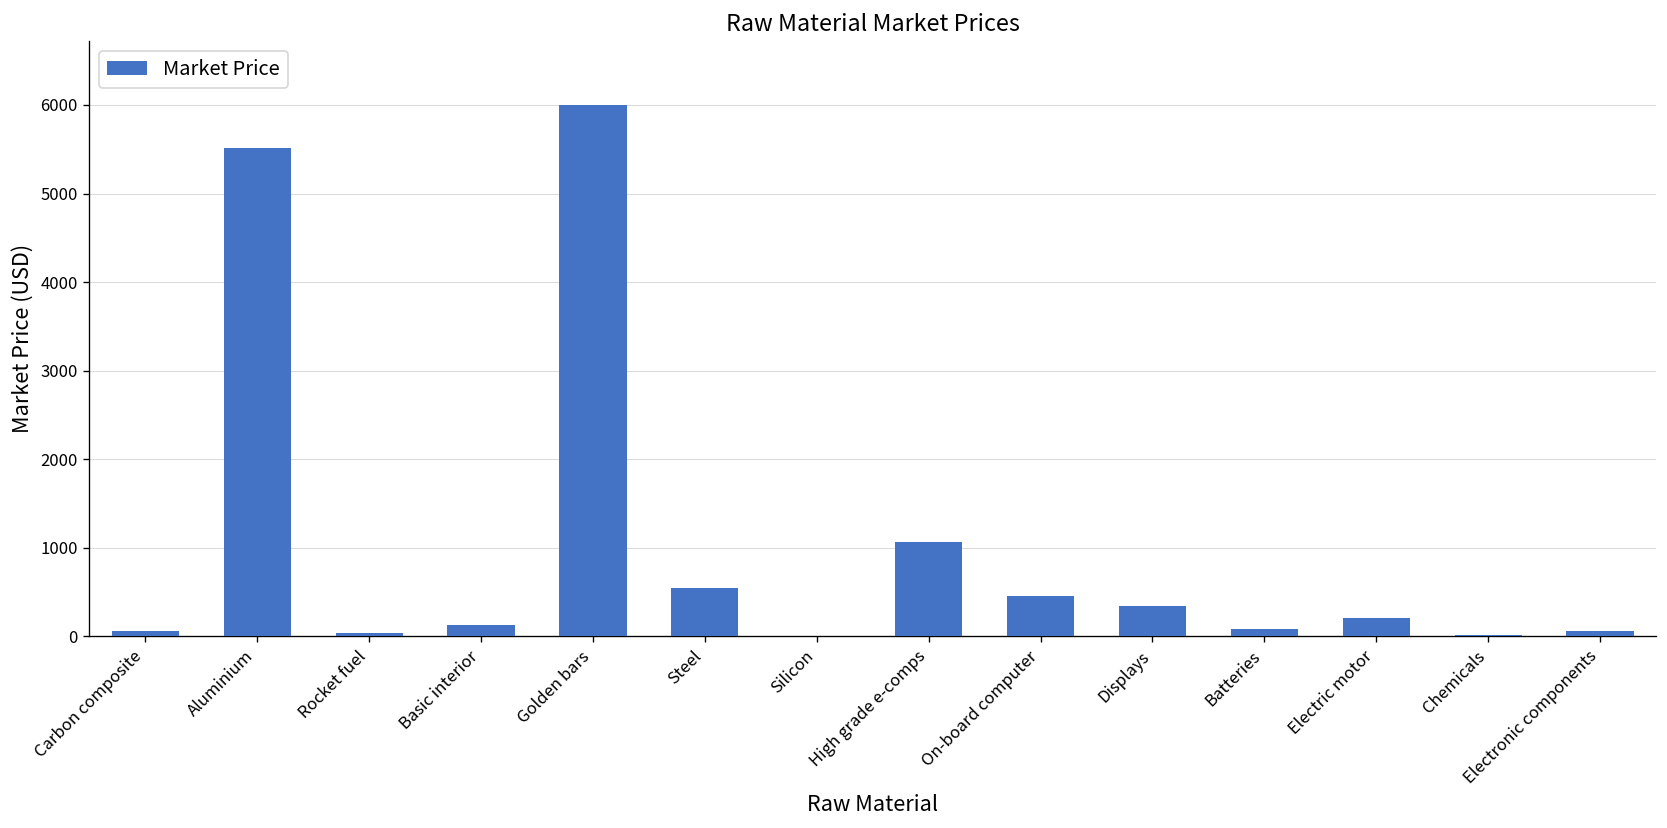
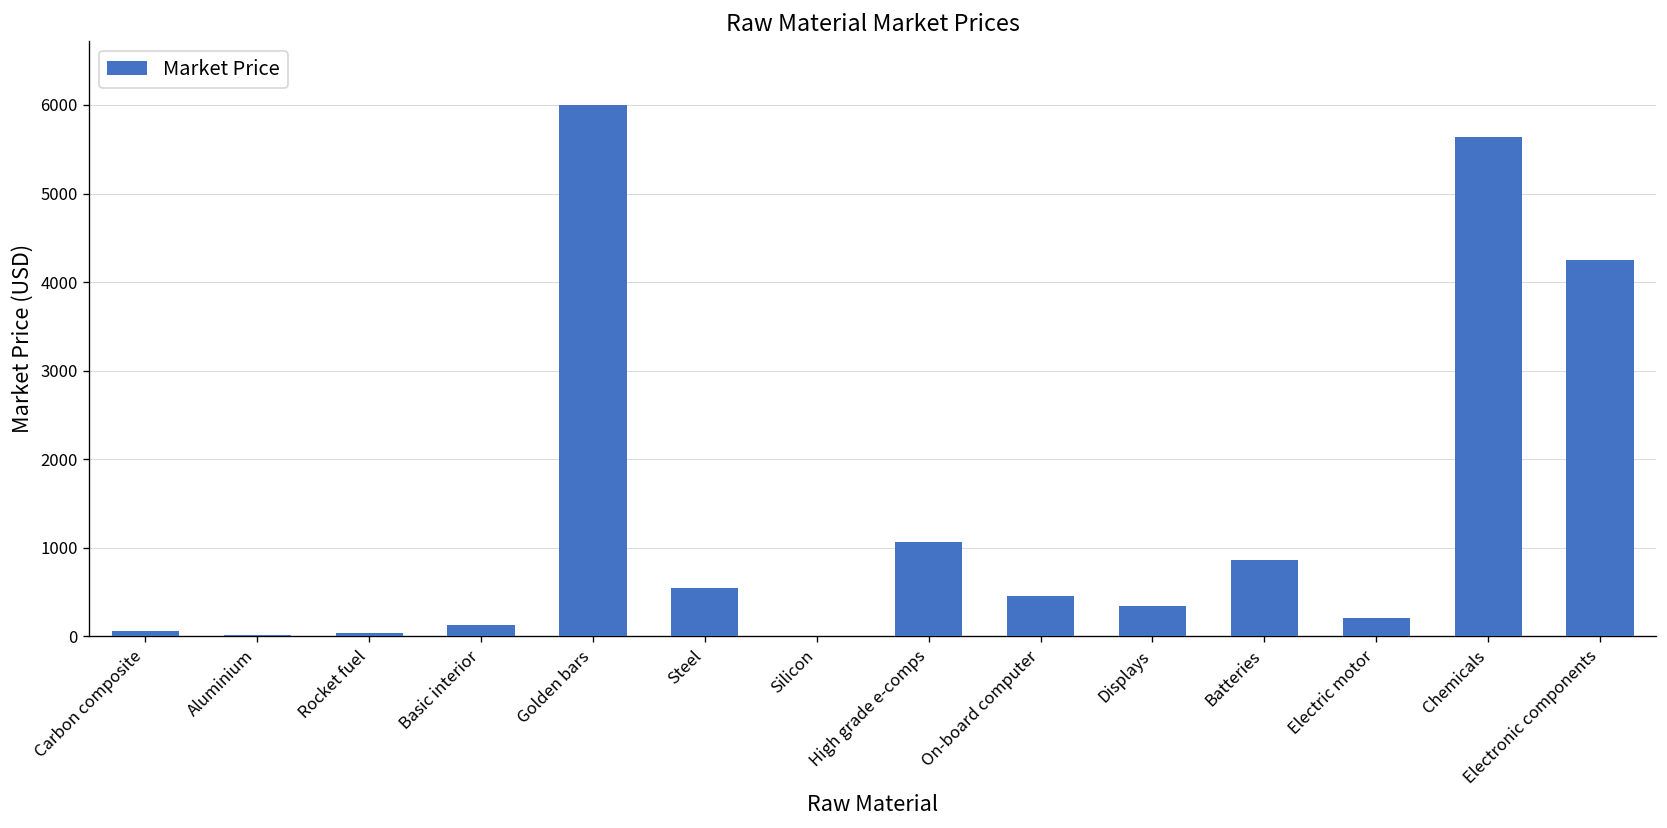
Aluminium: 5500 -> 0
Batteries: 100 -> 900
Chemicals: 0 -> 5600
Electronic components: 100 -> 4200
